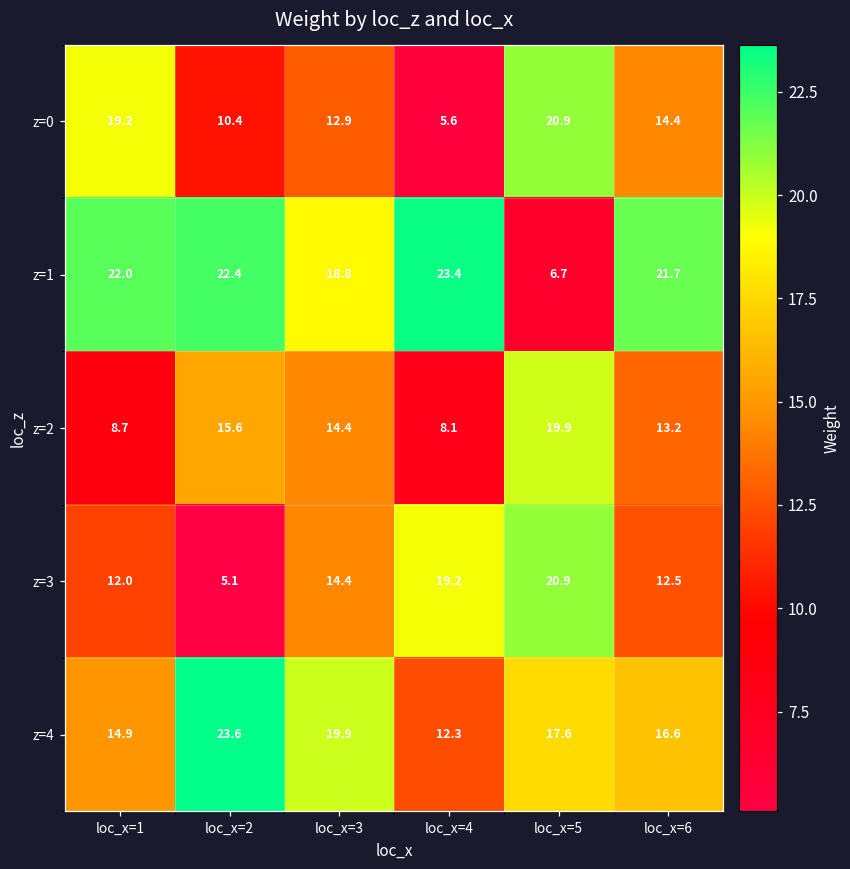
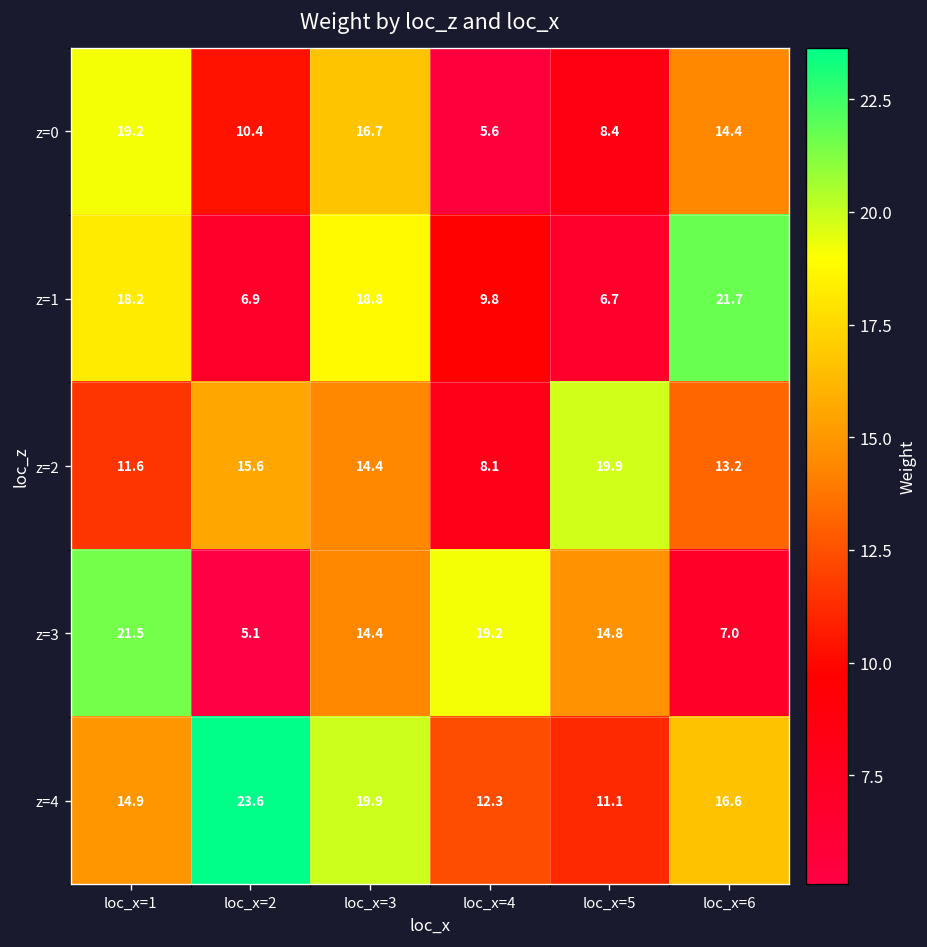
z=0, loc_x=3: 12.9 -> 16.7
z=0, loc_x=5: 20.9 -> 8.4
z=1, loc_x=1: 22.0 -> 18.2
z=1, loc_x=2: 22.4 -> 6.9
z=1, loc_x=4: 23.4 -> 9.8
z=2, loc_x=1: 8.7 -> 11.6
z=3, loc_x=1: 12.0 -> 21.5
z=3, loc_x=5: 20.9 -> 14.8
z=3, loc_x=6: 12.5 -> 7.0
z=4, loc_x=5: 17.6 -> 11.1
